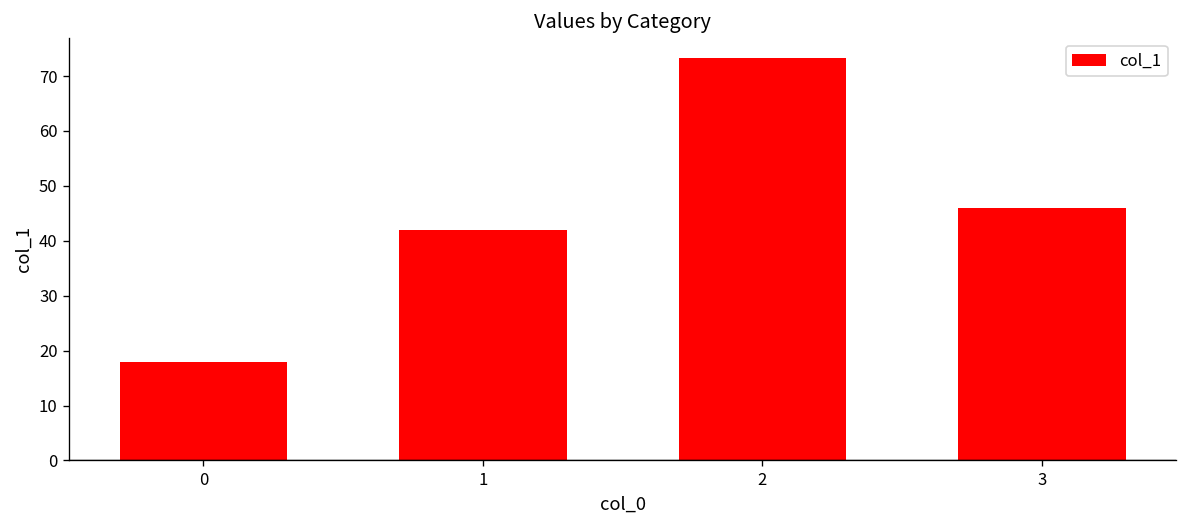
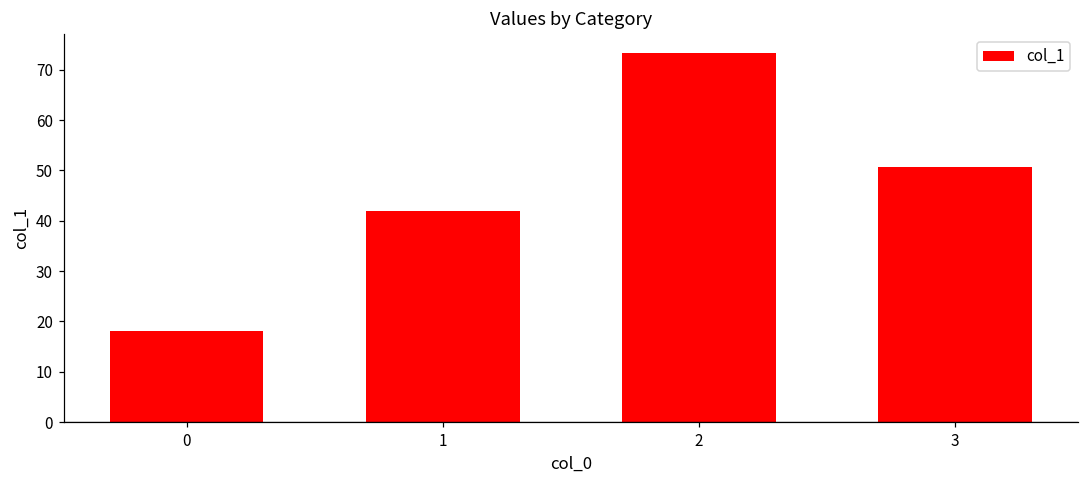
3: 46 -> 51
